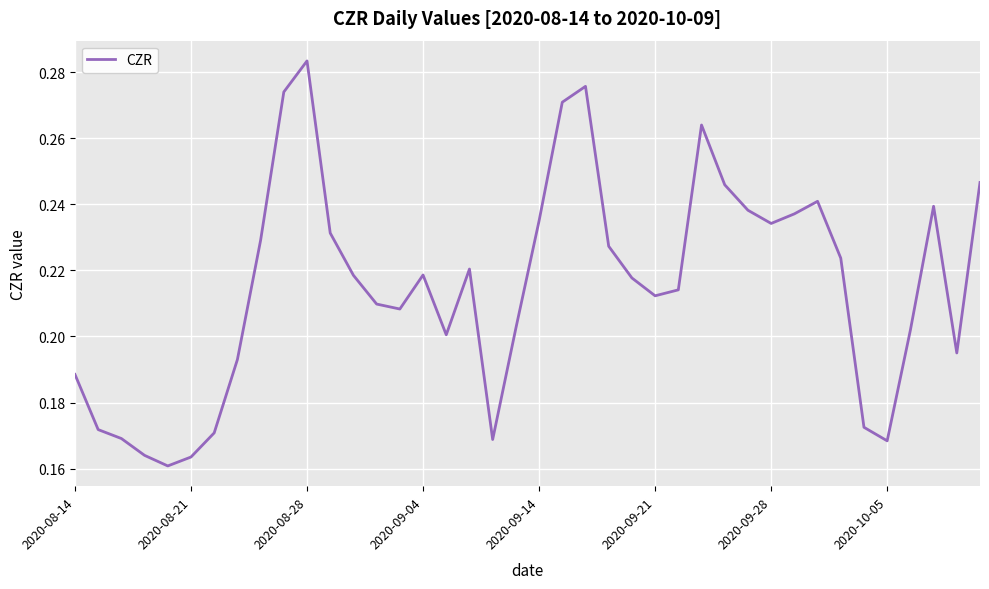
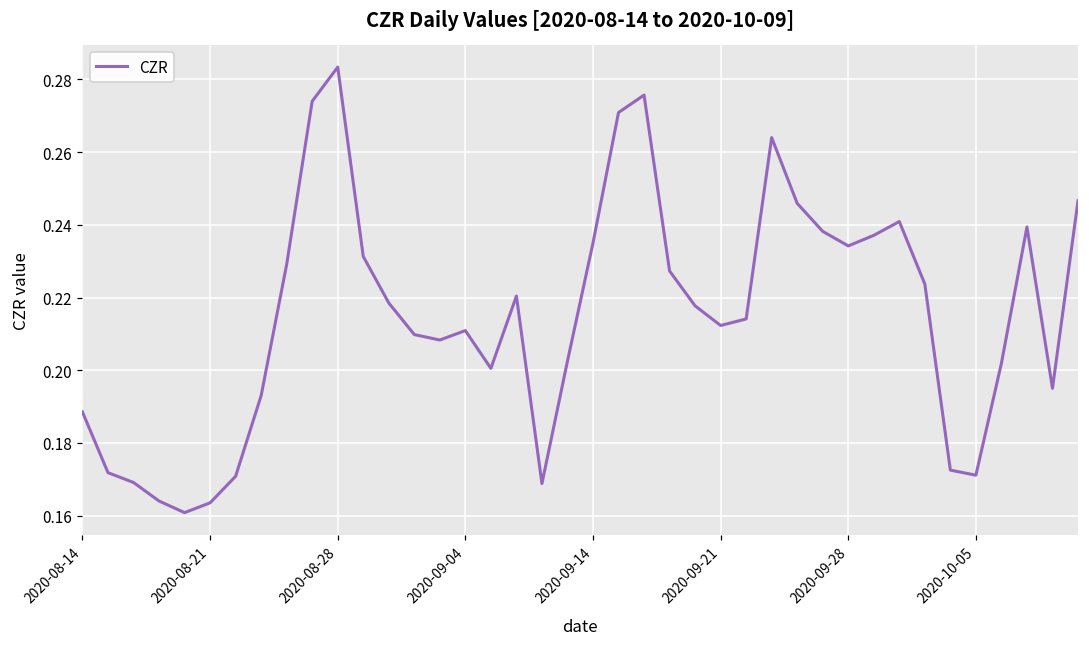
2020-09-04: 0.219 -> 0.211
2020-10-05: 0.168 -> 0.171
